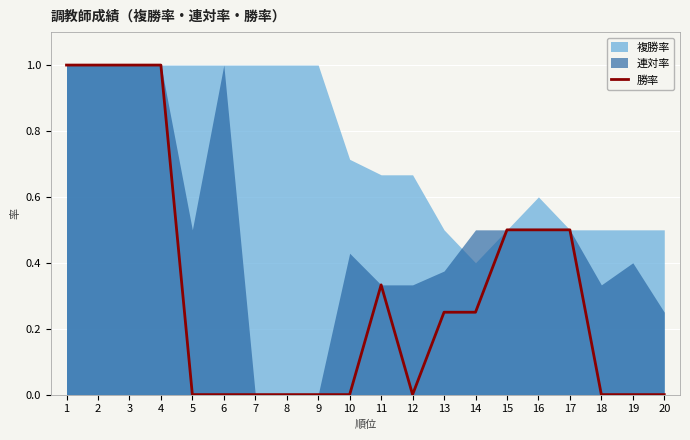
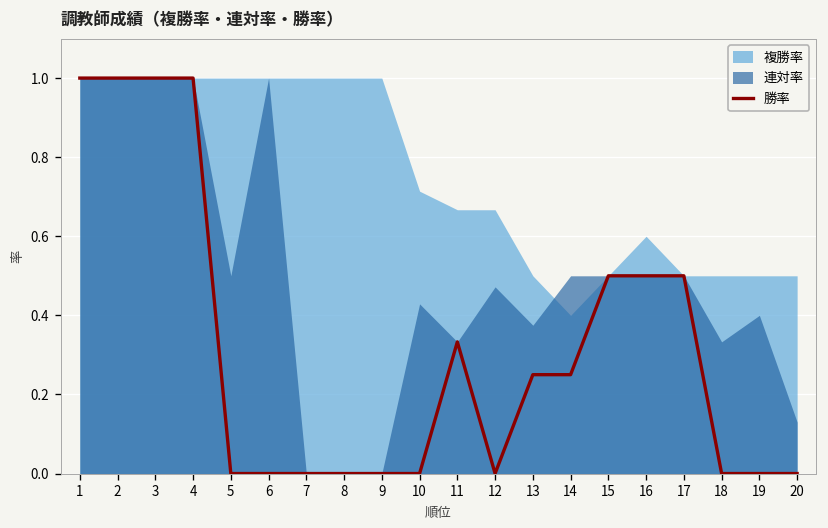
連対率, 12: 0.33 -> 0.47
連対率, 20: 0.25 -> 0.13
